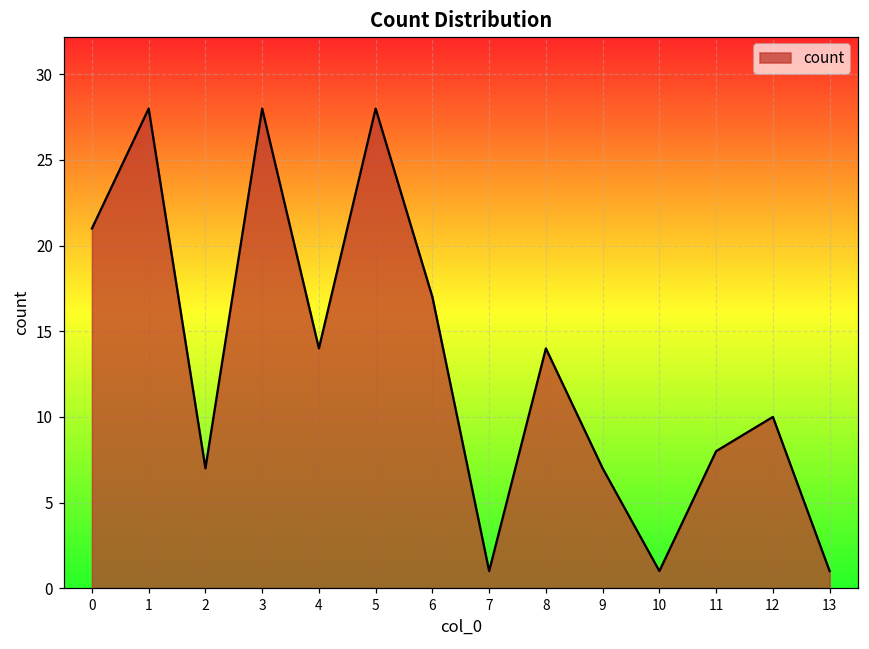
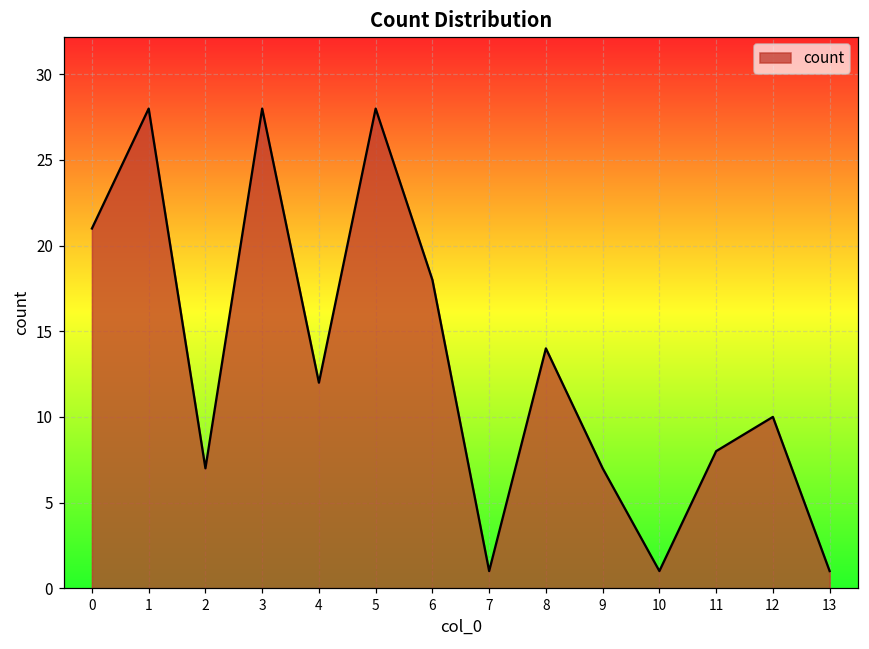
4: 14 -> 12
6: 17 -> 18
